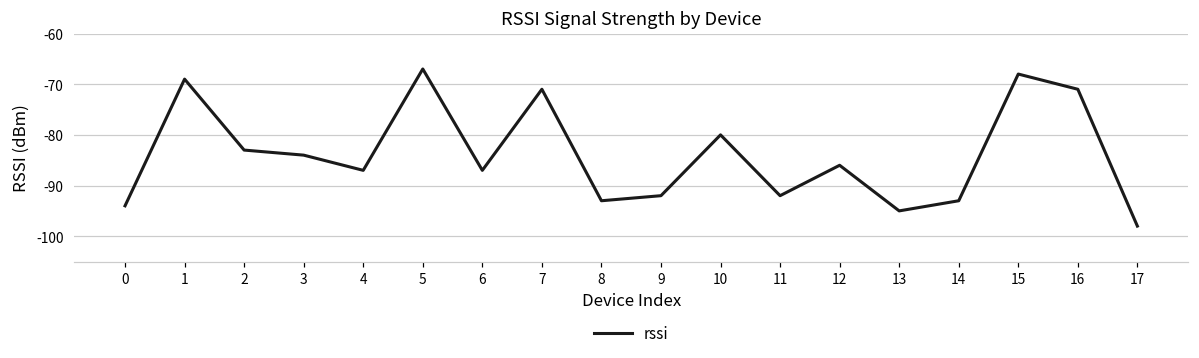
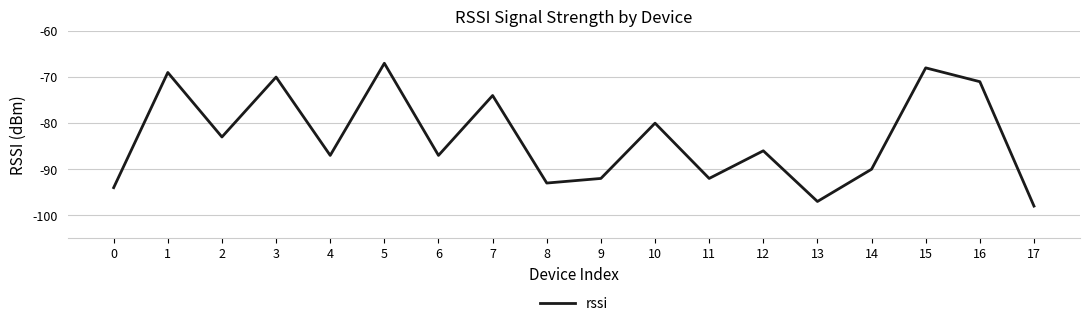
3: -84 -> -70
7: -71 -> -74
13: -95 -> -97
14: -93 -> -90
